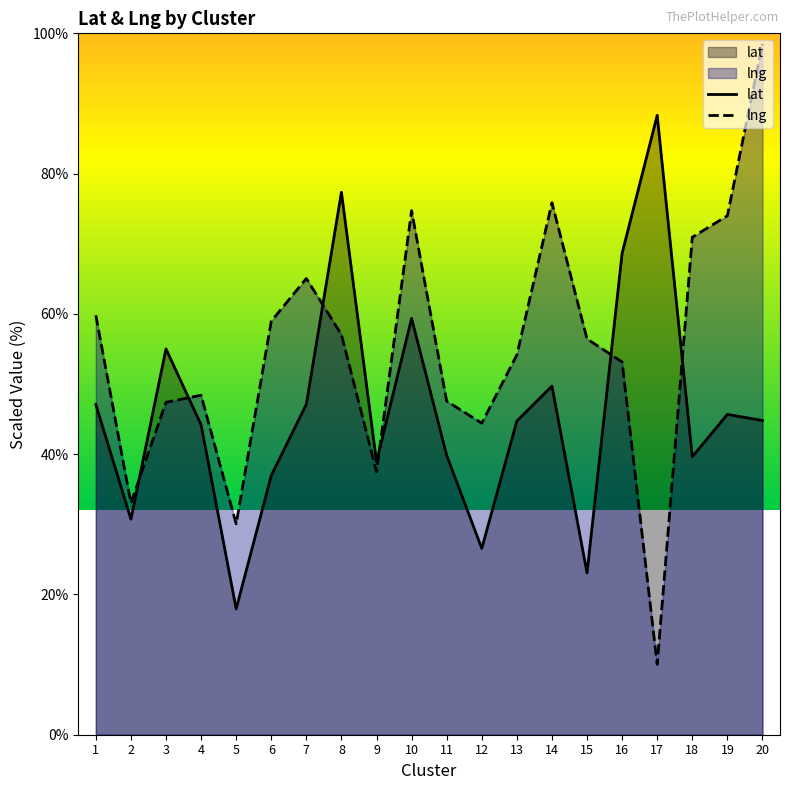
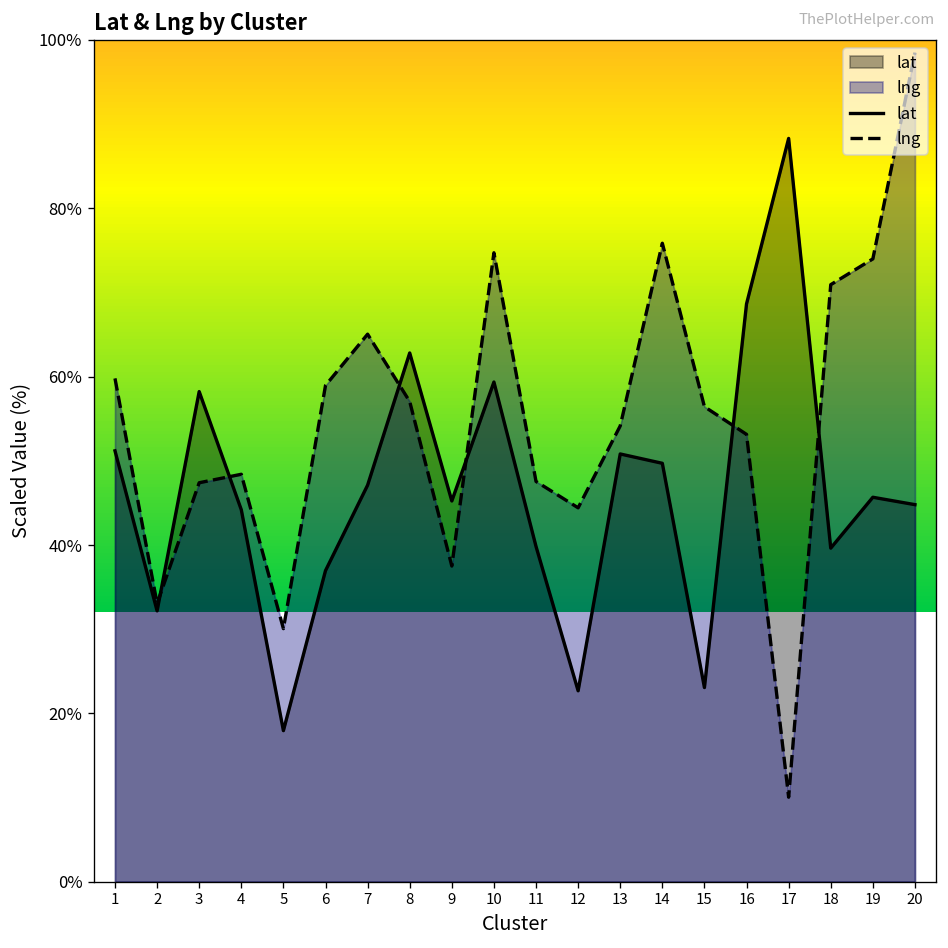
lat, 1: 47% -> 51%
lat, 2: 31% -> 32%
lat, 3: 55% -> 58%
lat, 8: 77% -> 63%
lat, 9: 39% -> 45%
lat, 12: 27% -> 23%
lat, 13: 45% -> 51%
